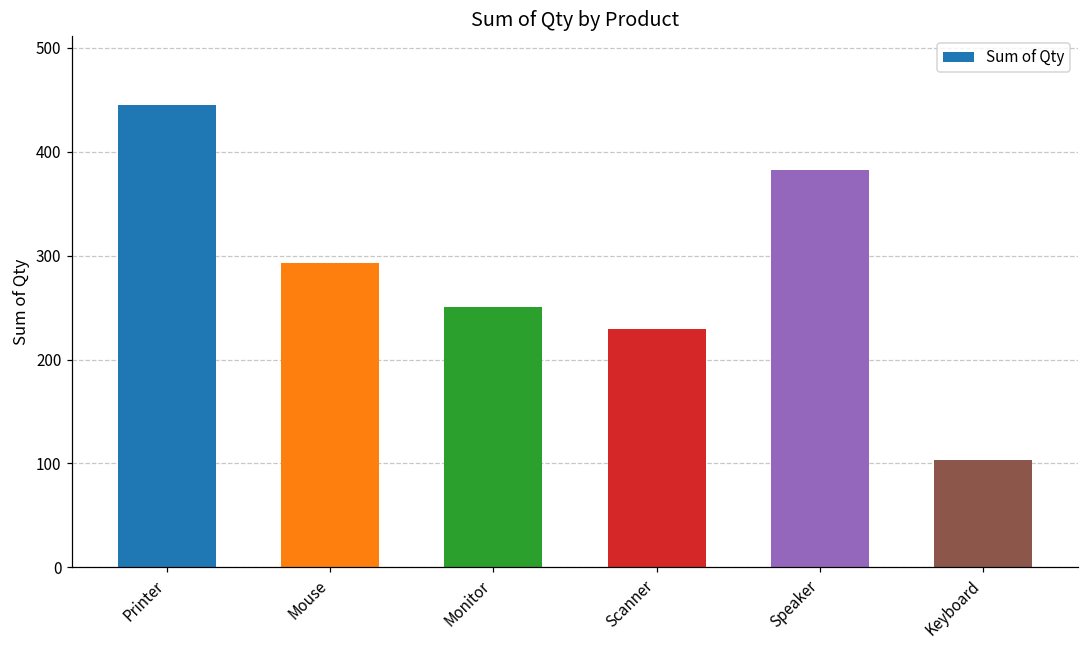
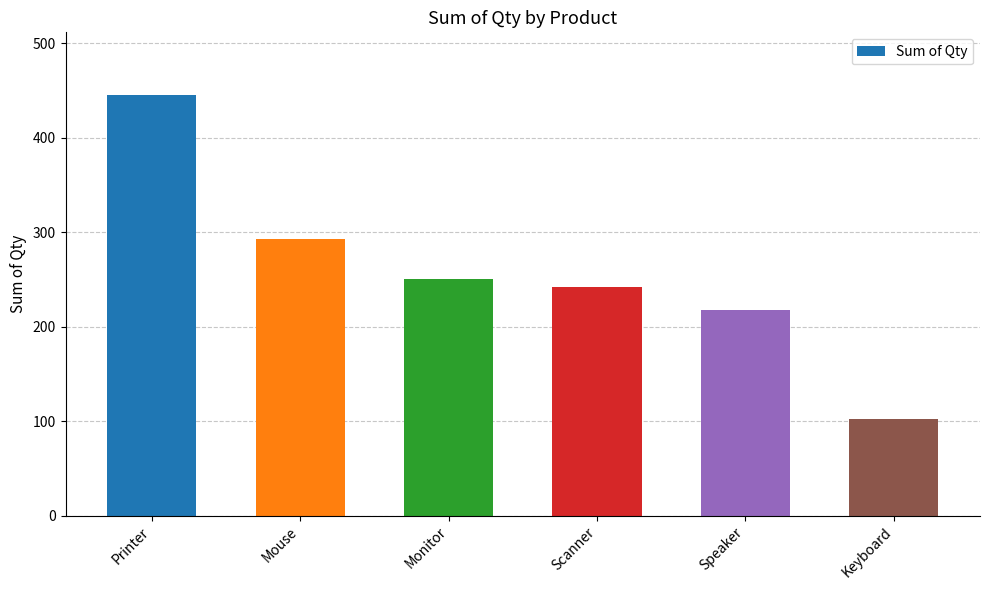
Scanner: 230 -> 240
Speaker: 380 -> 220
